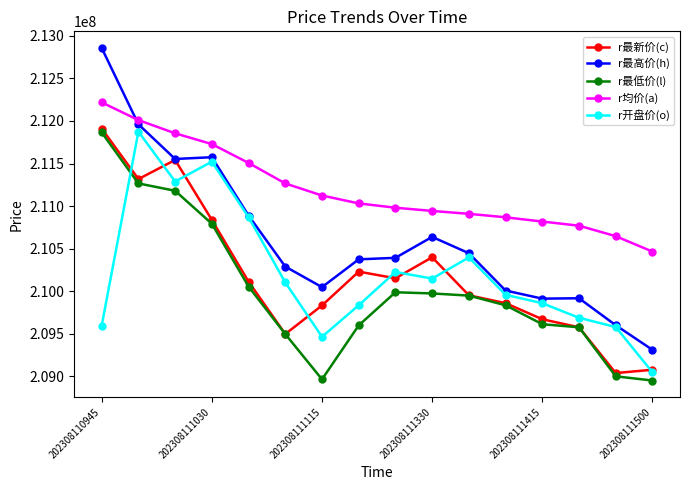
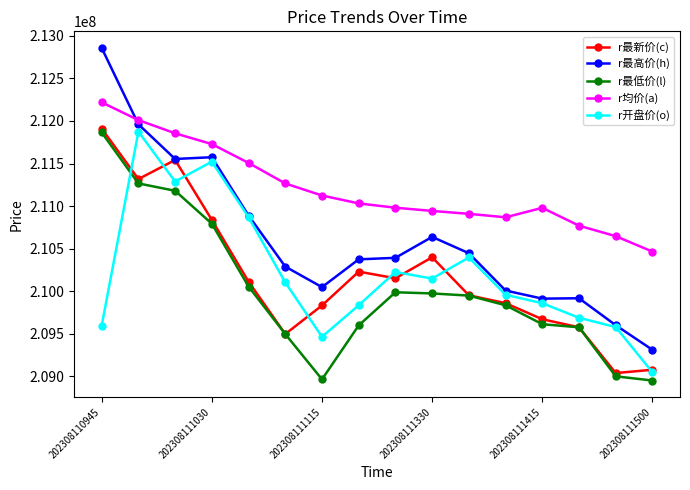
r均价(a), 202308111415: 210800000 -> 211000000
